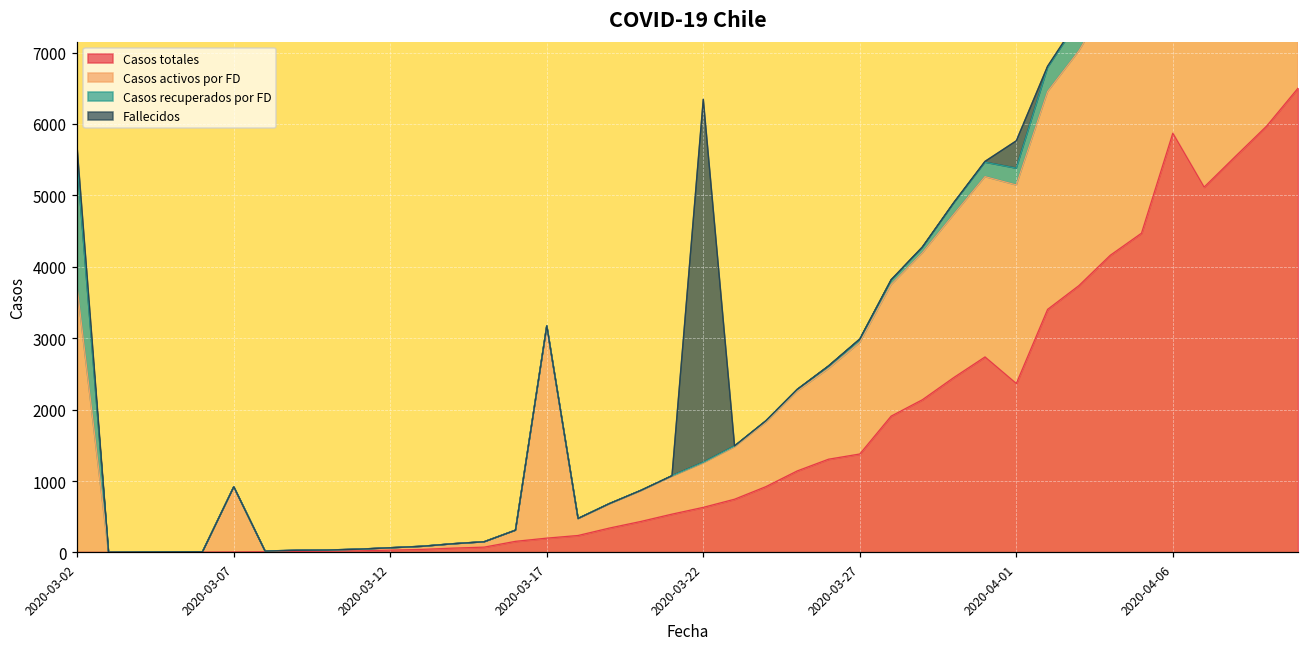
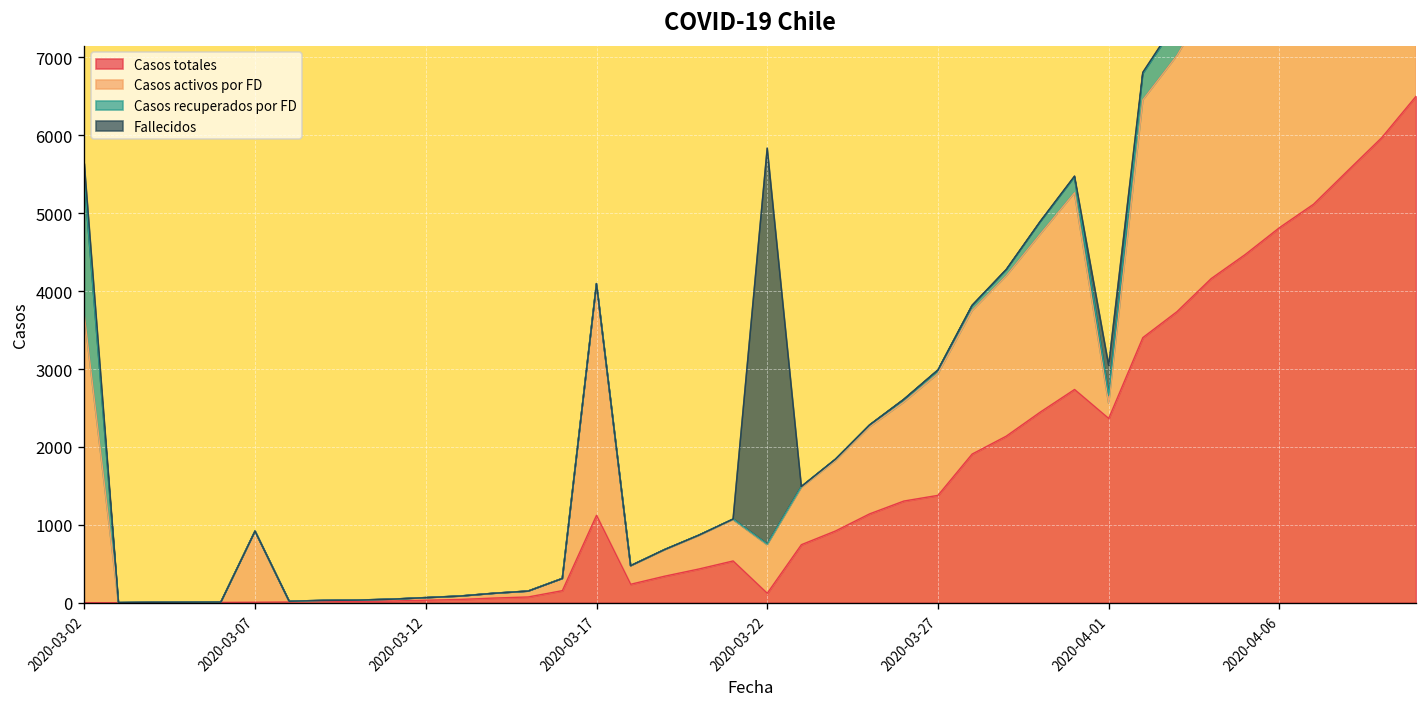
Casos totales, 2020-03-17: 200 -> 1100
Casos totales, 2020-03-22: 600 -> 100
Casos activos por FD, 2020-04-01: 2800 -> 200
Casos recuperados por FD, 2020-04-01: 200 -> 100
Casos totales, 2020-04-06: 5900 -> 4800
